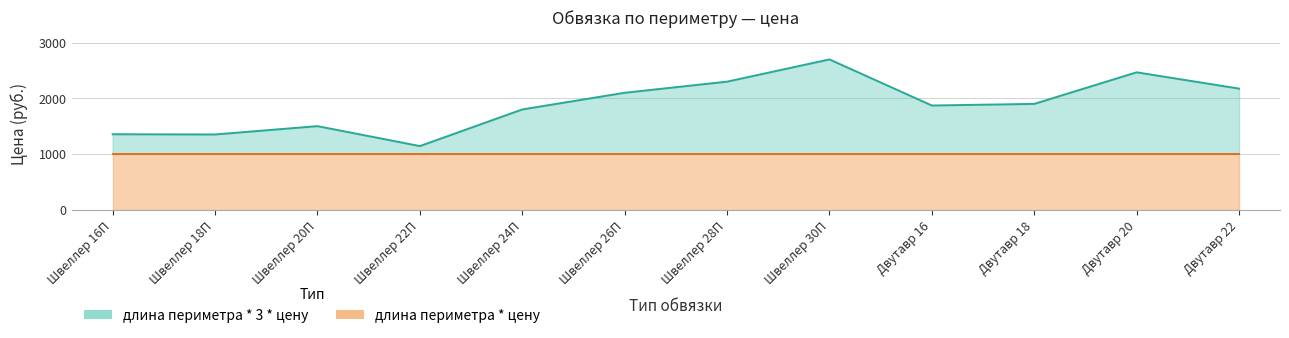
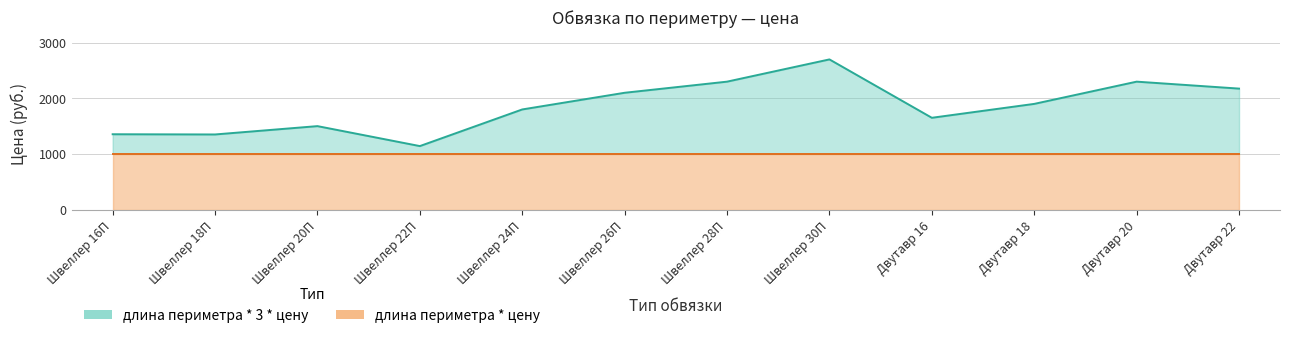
длина периметра * 3 * цену, Двутавр 16: 1900 -> 1700
длина периметра * 3 * цену, Двутавр 20: 2500 -> 2300
